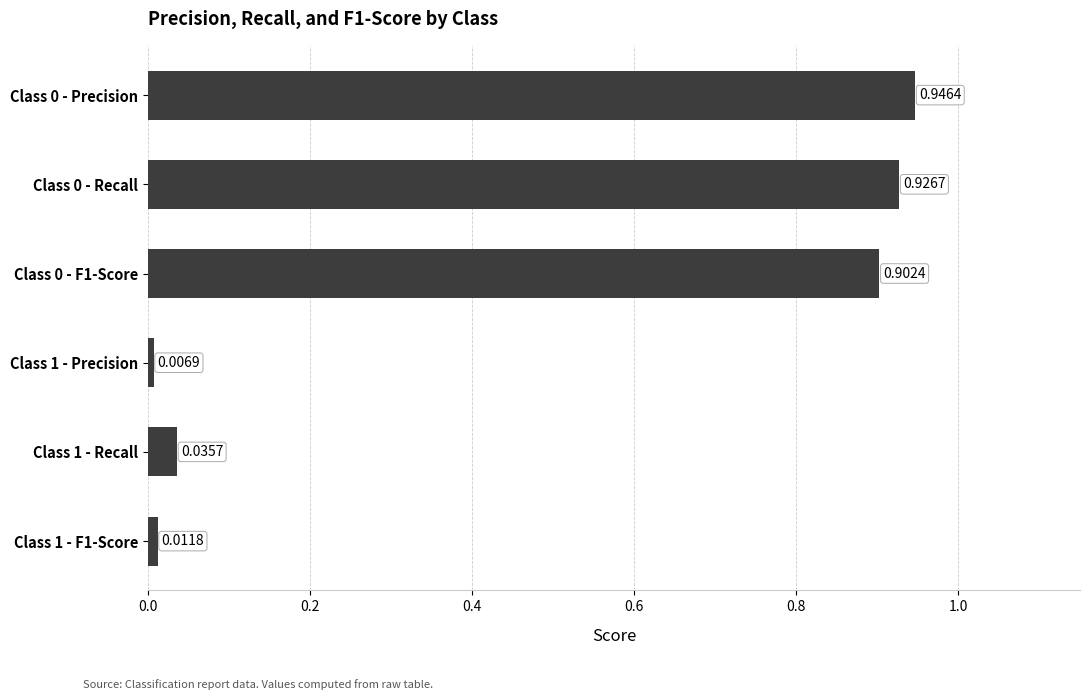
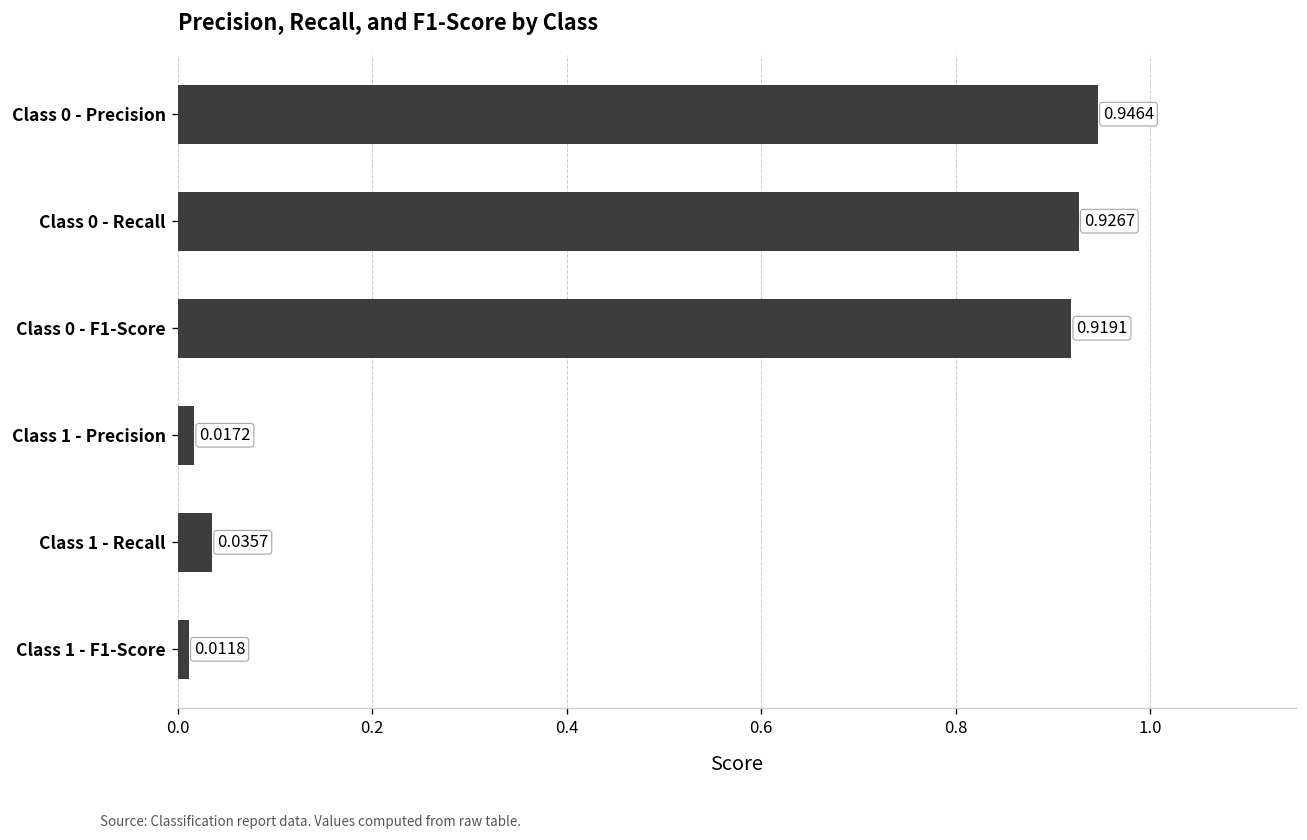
Class 0 - F1-Score: 0.9024 -> 0.9191
Class 1 - Precision: 0.0069 -> 0.0172
